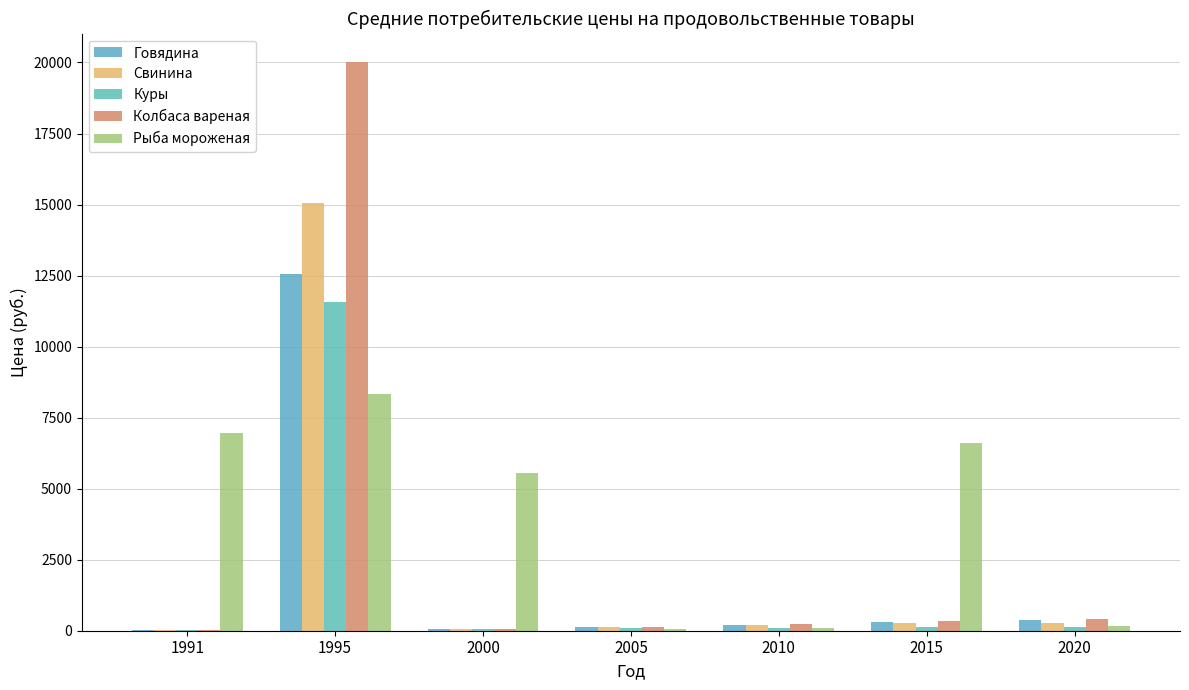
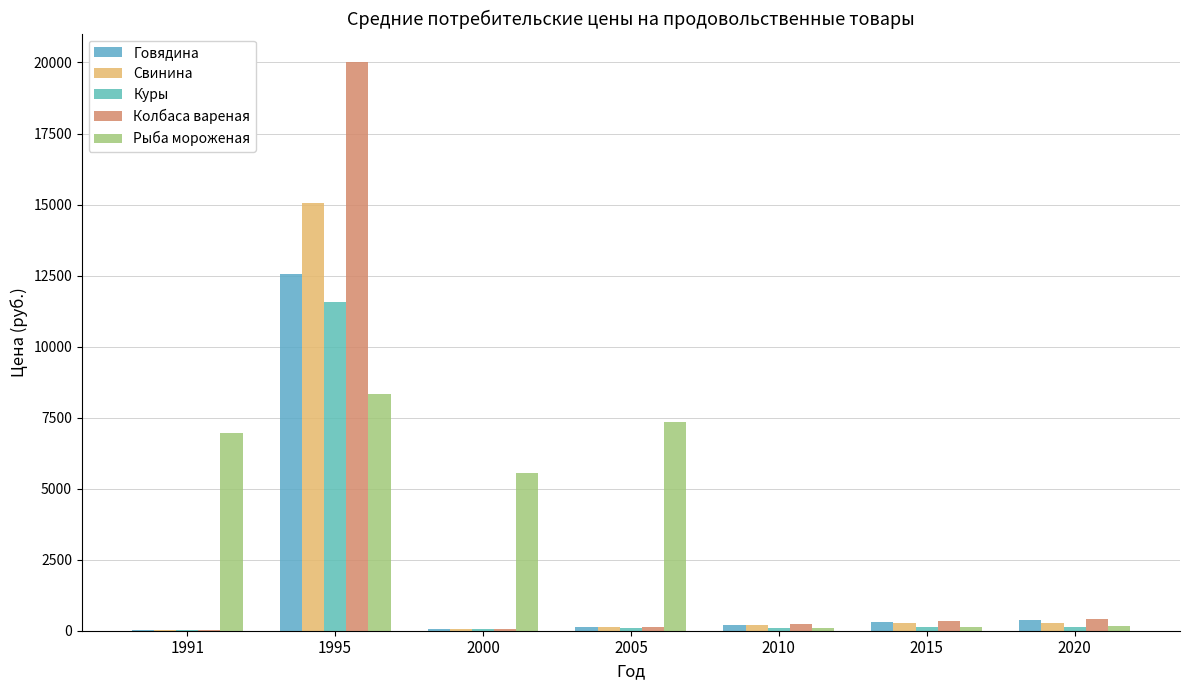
Рыба мороженая, 2005: 100 -> 7300
Рыба мороженая, 2015: 6600 -> 100
